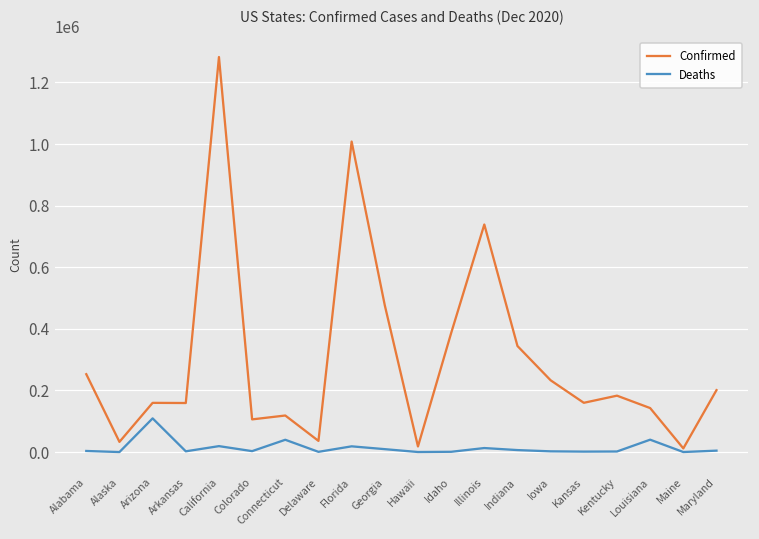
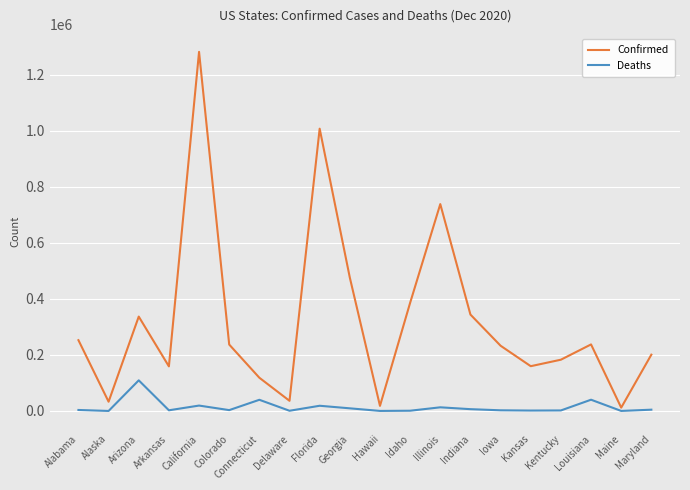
Confirmed, Arizona: 160000 -> 340000
Confirmed, Colorado: 110000 -> 240000
Confirmed, Louisiana: 140000 -> 240000
